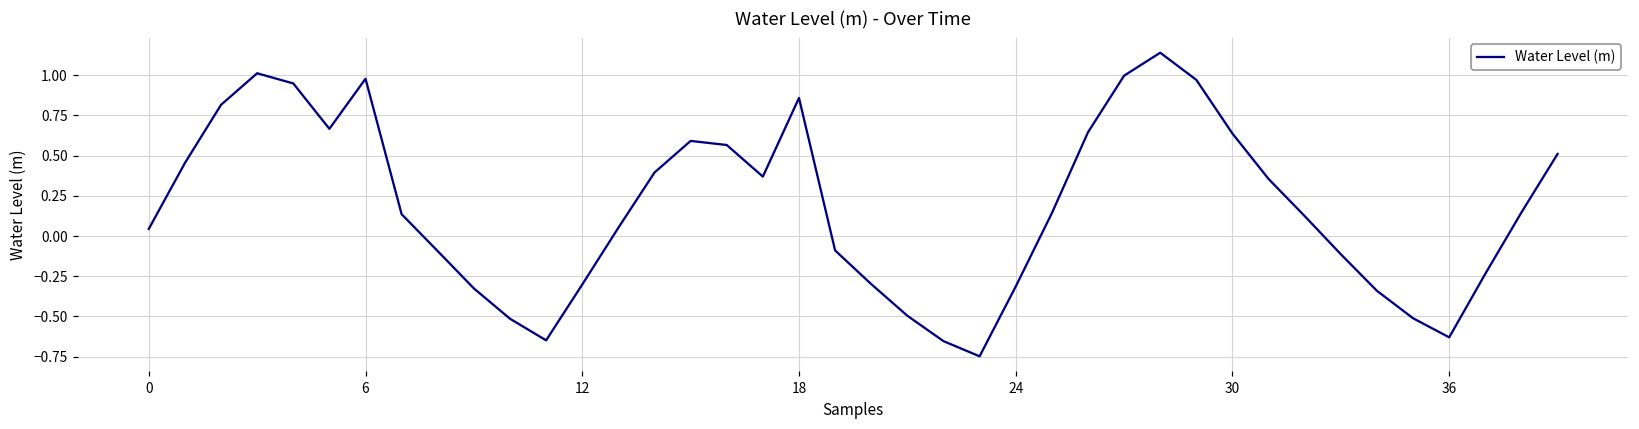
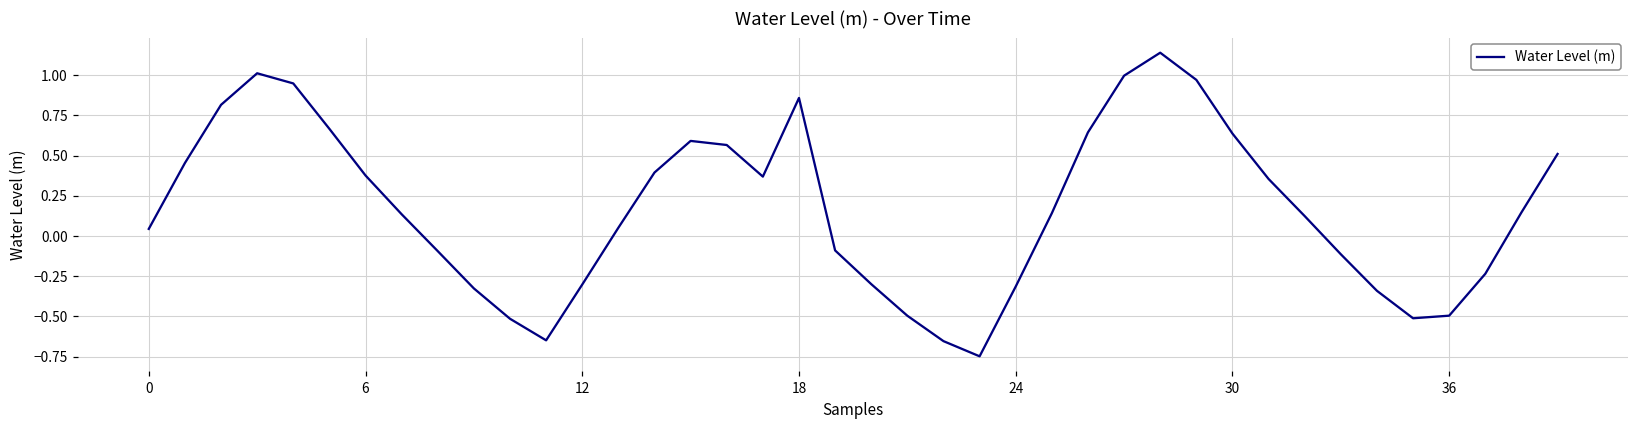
6: 0.98 -> 0.38
36: -0.63 -> -0.49
